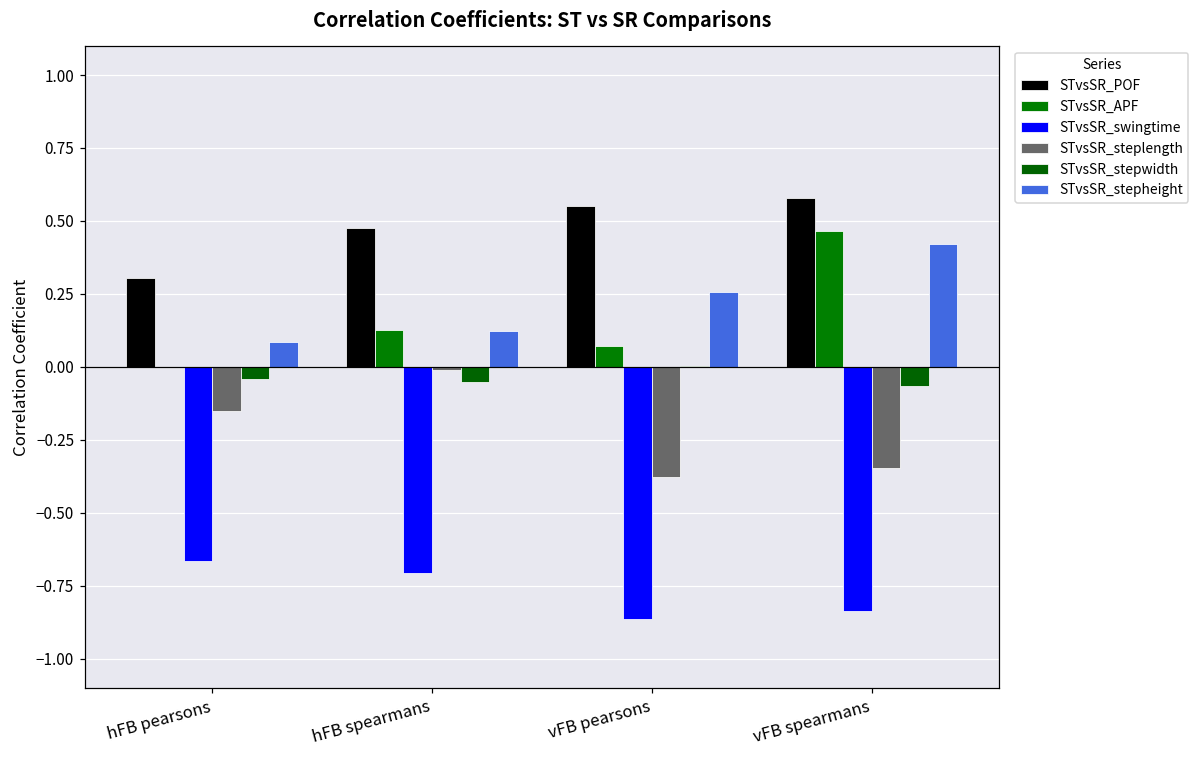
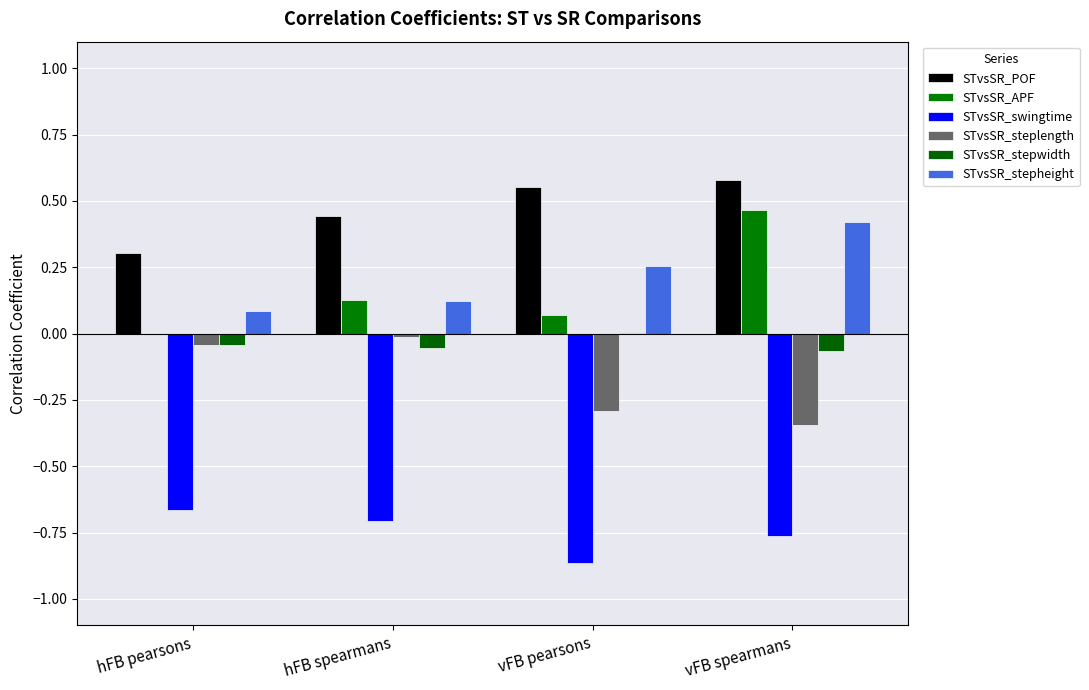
STvsSR_steplength, hFB pearsons: -0.15 -> -0.04
STvsSR_POF, hFB spearmans: 0.48 -> 0.44
STvsSR_steplength, vFB pearsons: -0.38 -> -0.29
STvsSR_swingtime, vFB spearmans: -0.84 -> -0.76
